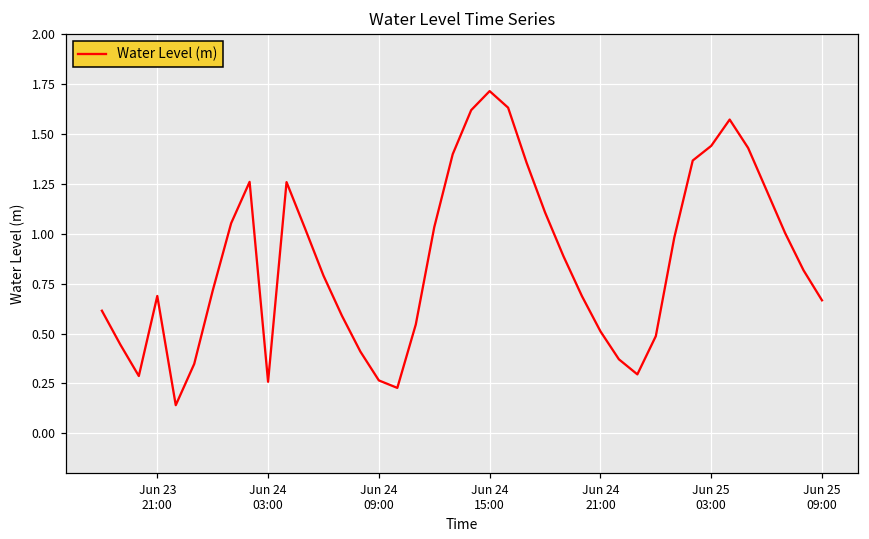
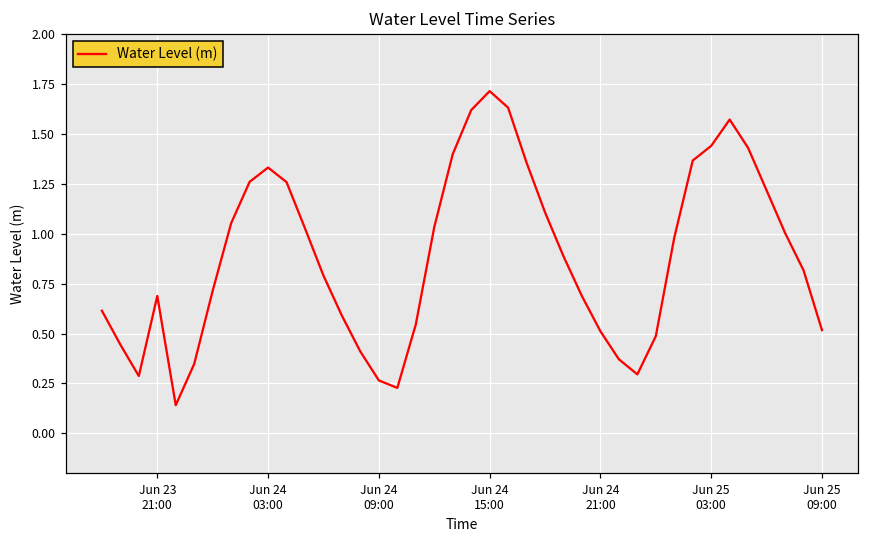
Jun 24 03:00: 0.26 -> 1.33
Jun 25 09:00: 0.67 -> 0.52
